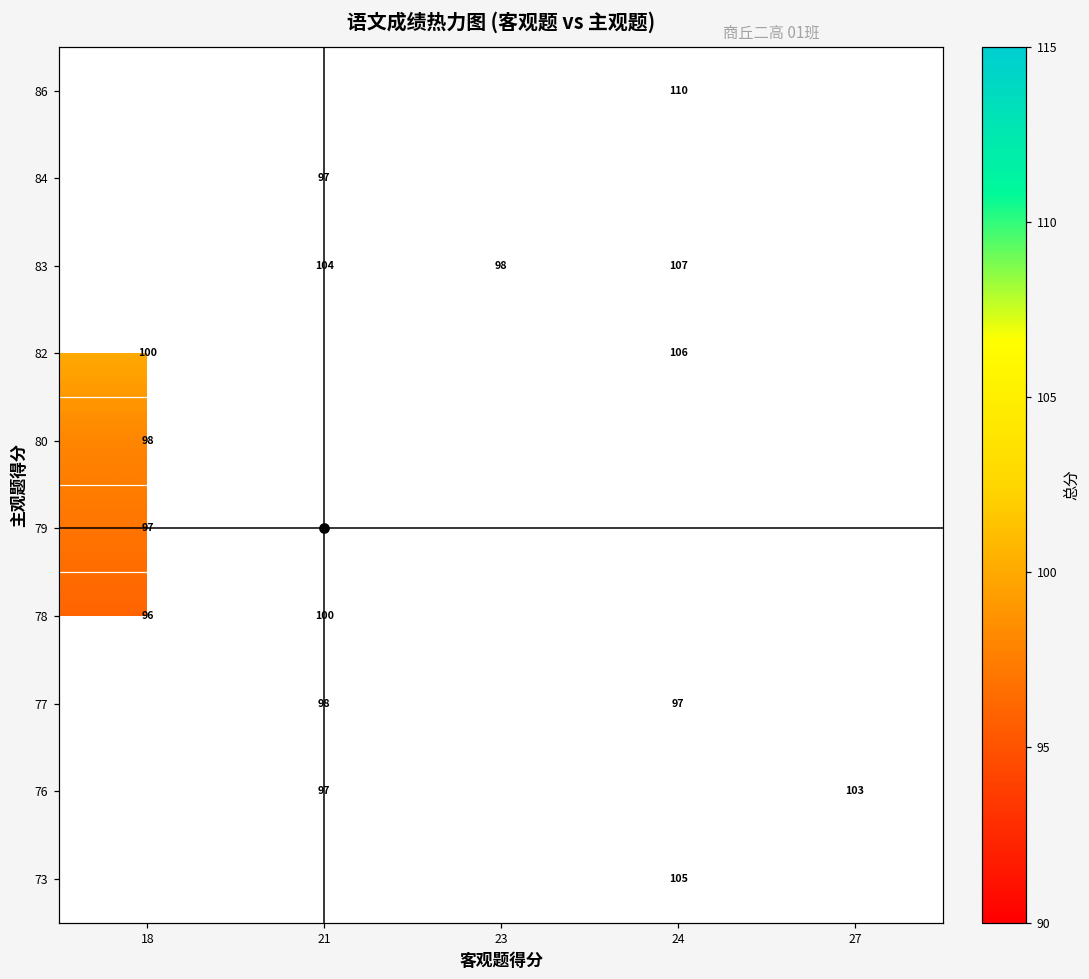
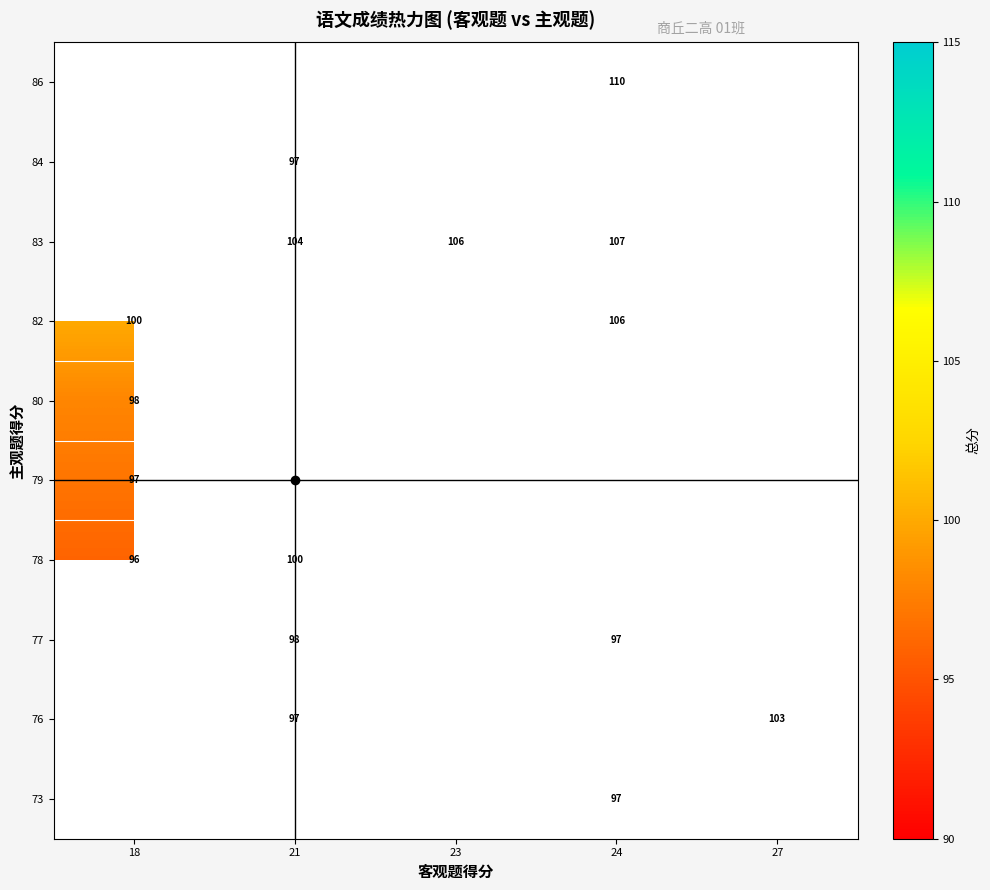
83, 23: 98 -> 106
73, 24: 105 -> 97
